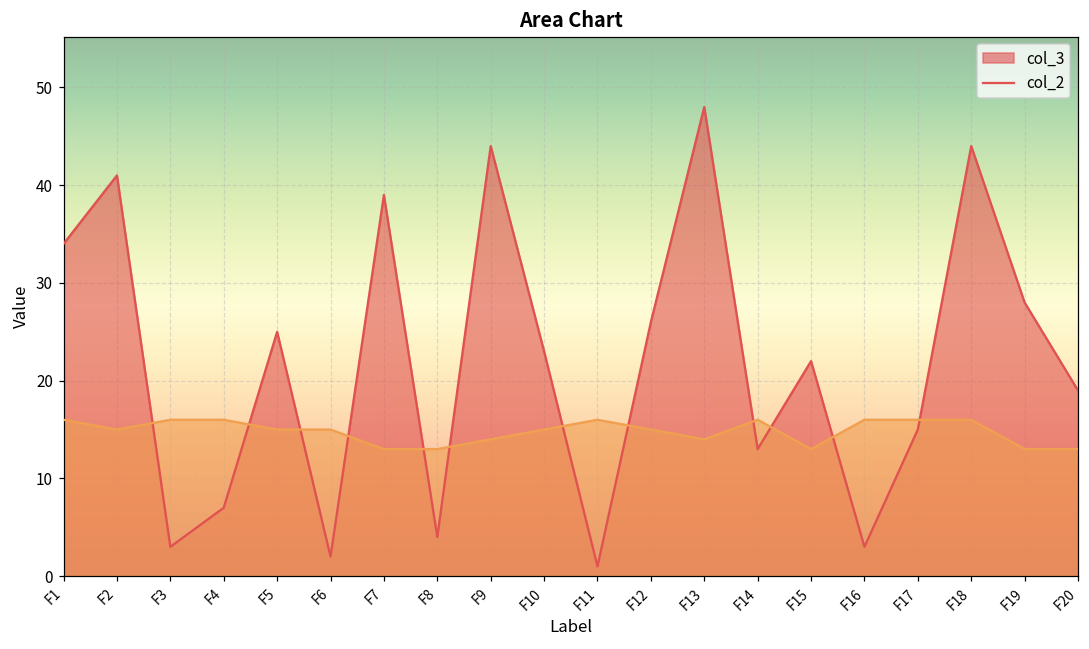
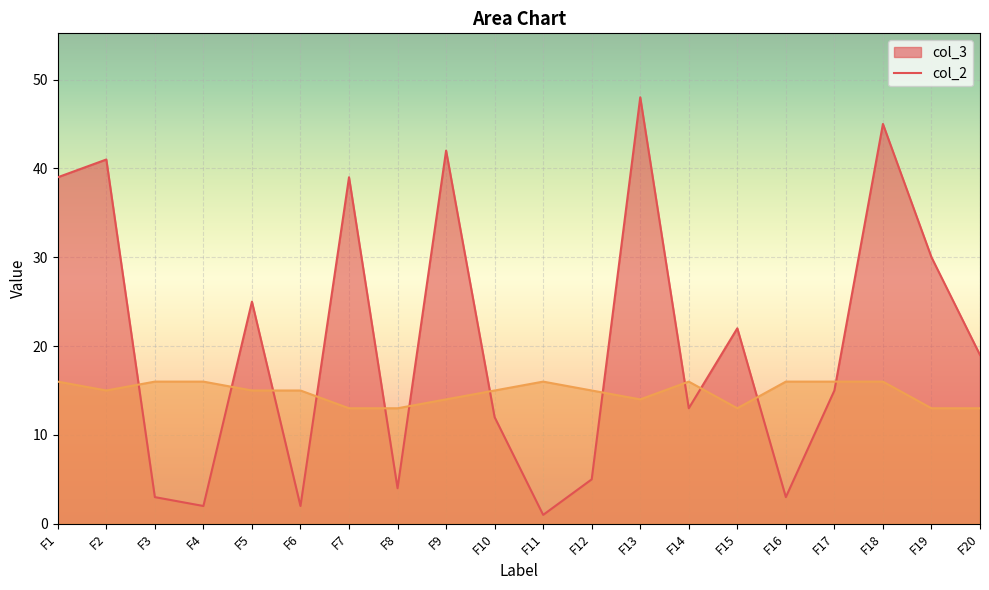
col_3, F1: 34 -> 39
col_3, F4: 7 -> 2
col_3, F9: 44 -> 42
col_3, F10: 23 -> 12
col_3, F12: 26 -> 5
col_3, F18: 44 -> 45
col_3, F19: 28 -> 30
